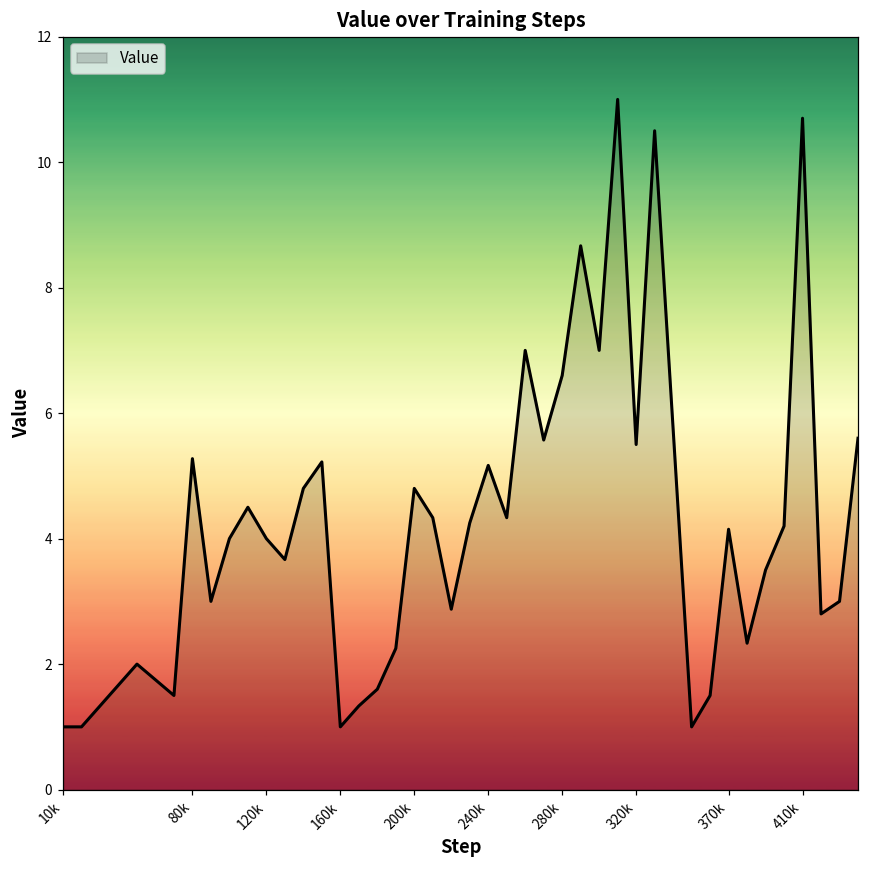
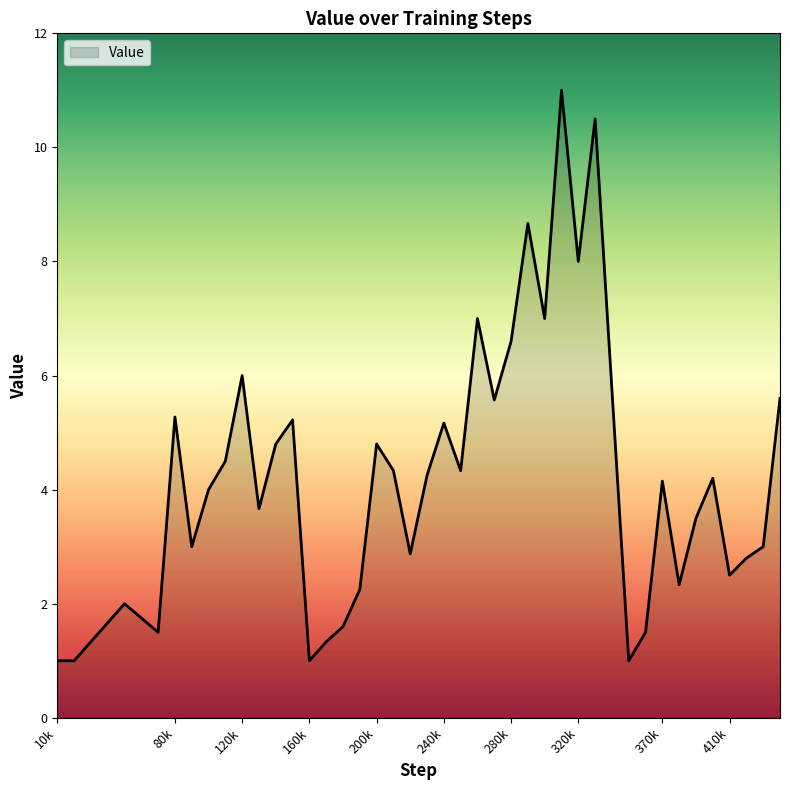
120k: 4 -> 6
320k: 5.5 -> 8.0
410k: 10.7 -> 2.5
